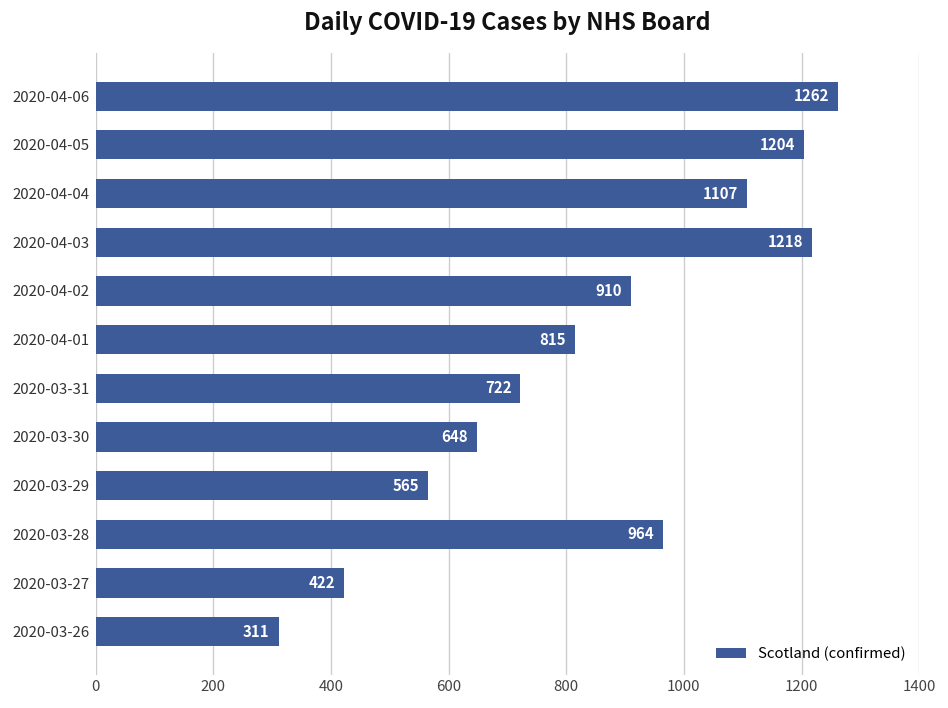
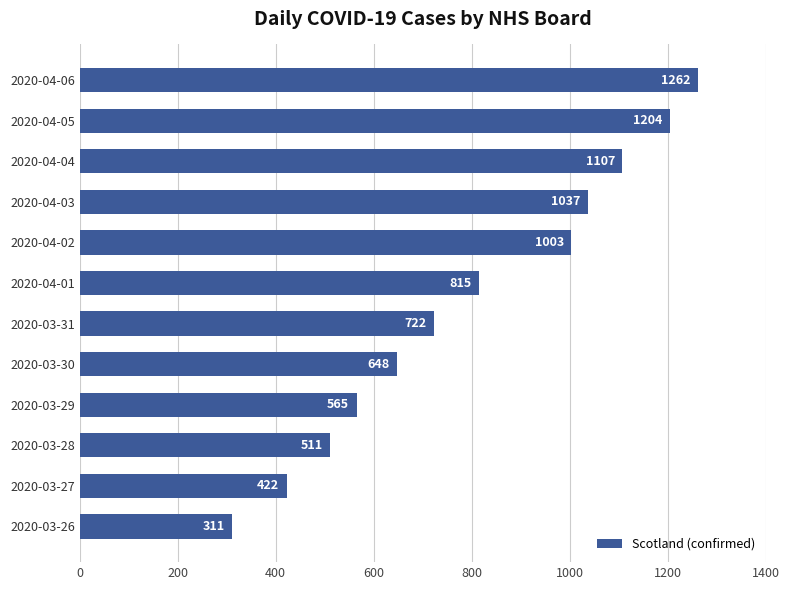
2020-04-03: 1218 -> 1037
2020-04-02: 910 -> 1003
2020-03-28: 964 -> 511
